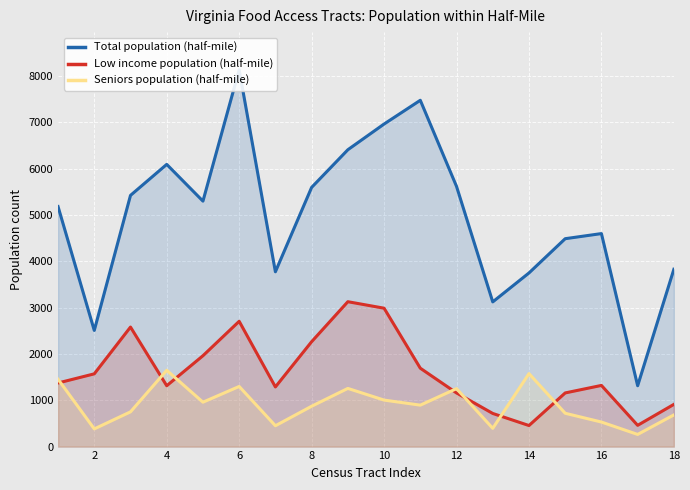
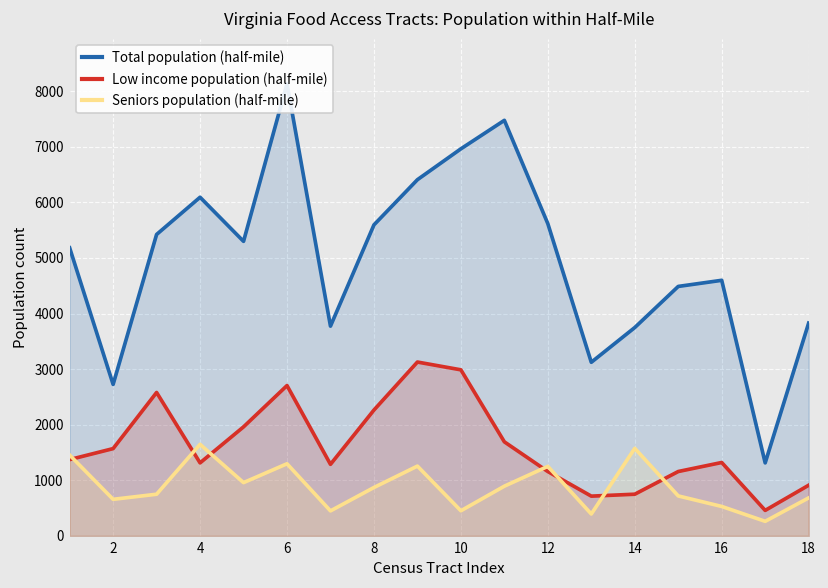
Total population (half-mile), 2: 2500 -> 2700
Seniors population (half-mile), 2: 400 -> 700
Seniors population (half-mile), 10: 1000 -> 500
Low income population (half-mile), 14: 500 -> 800
